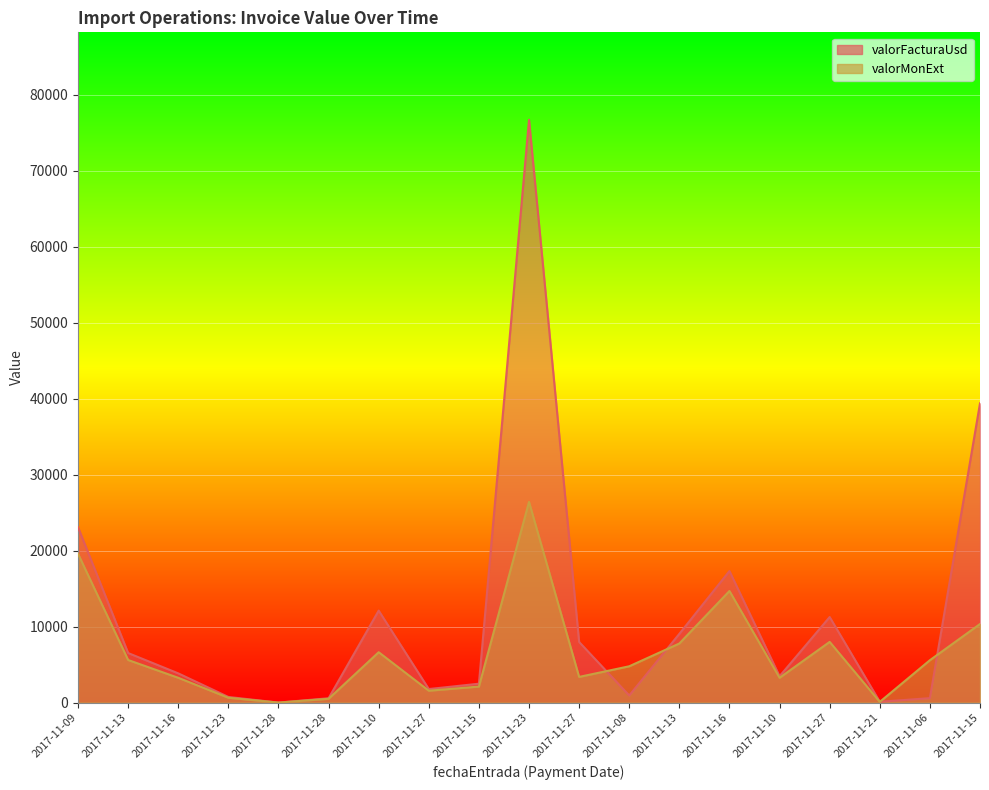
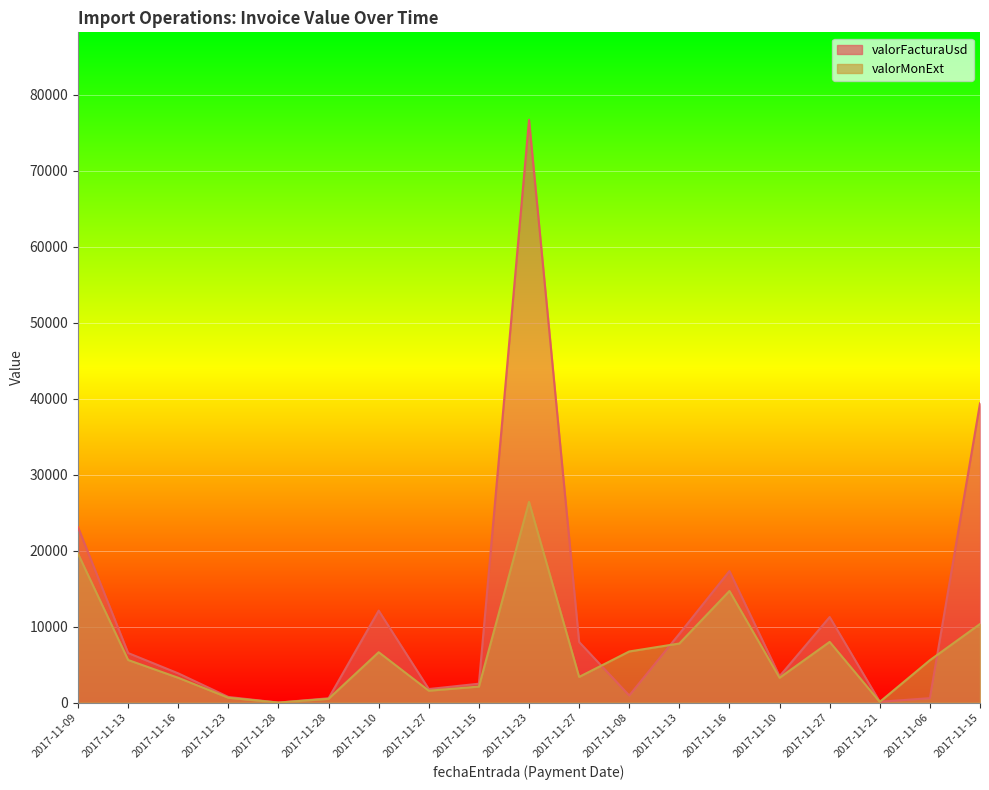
valorMonExt, 2017-11-08: 5000 -> 7000
